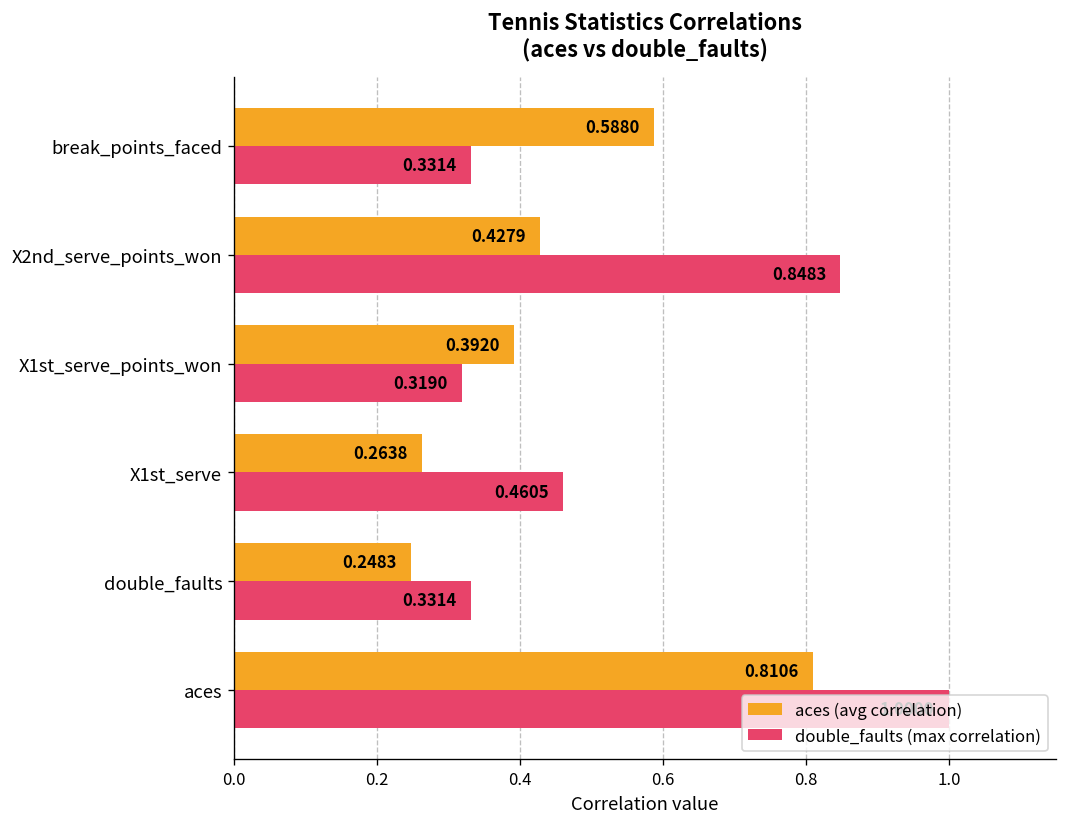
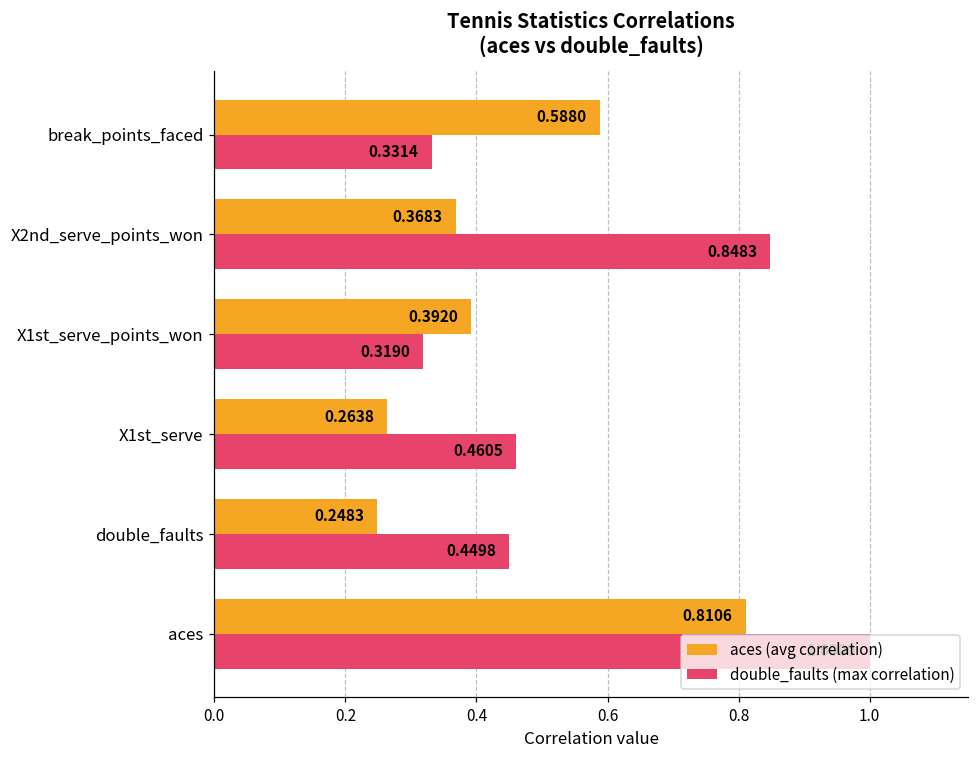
aces (avg correlation), X2nd_serve_points_won: 0.4279 -> 0.3683
double_faults (max correlation), double_faults: 0.3314 -> 0.4498
